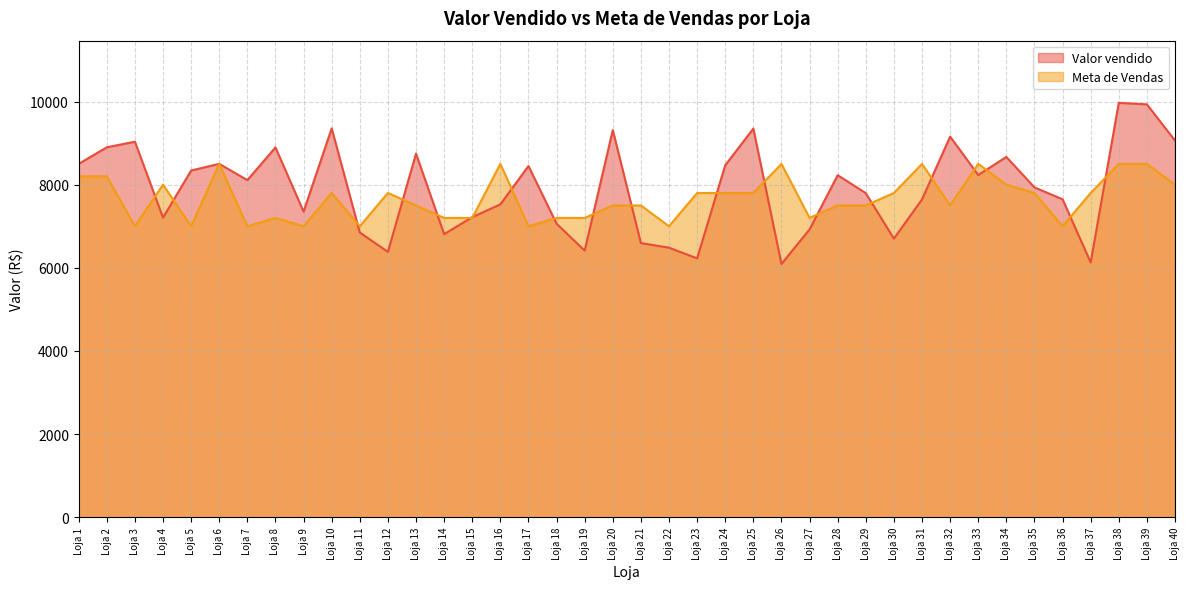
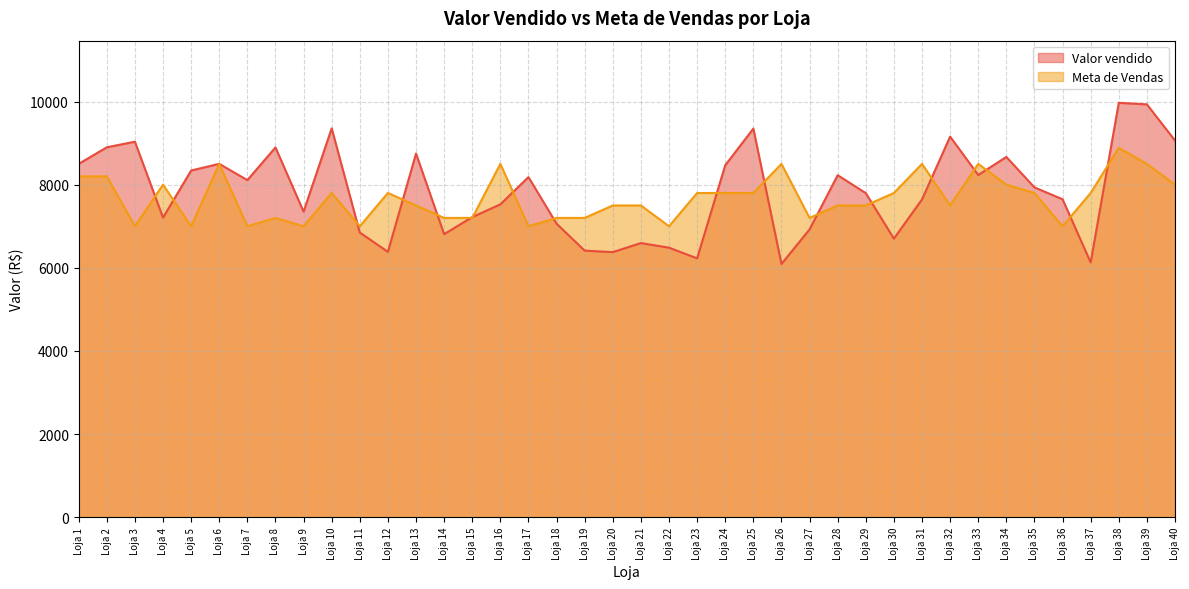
Valor vendido, Loja 17: 8400 -> 8200
Valor vendido, Loja 20: 9300 -> 6400
Meta de Vendas, Loja 38: 8500 -> 8900
